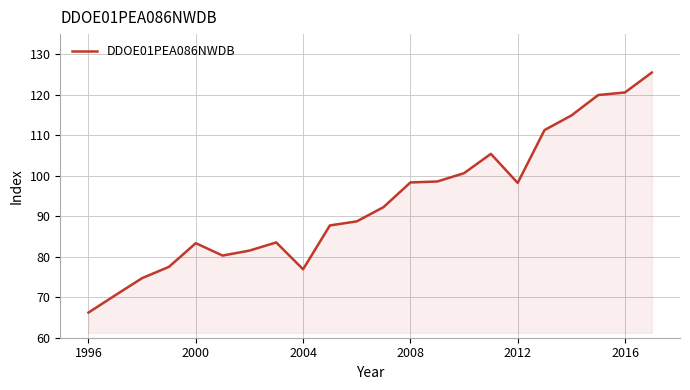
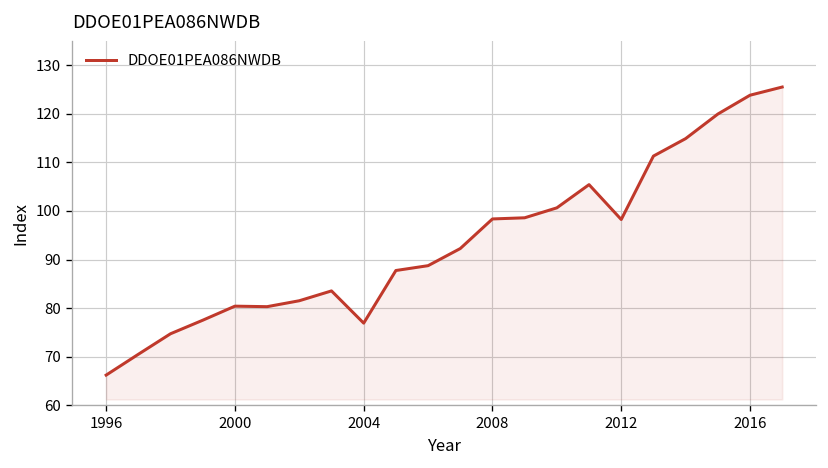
2000: 83 -> 80
2016: 121 -> 124
